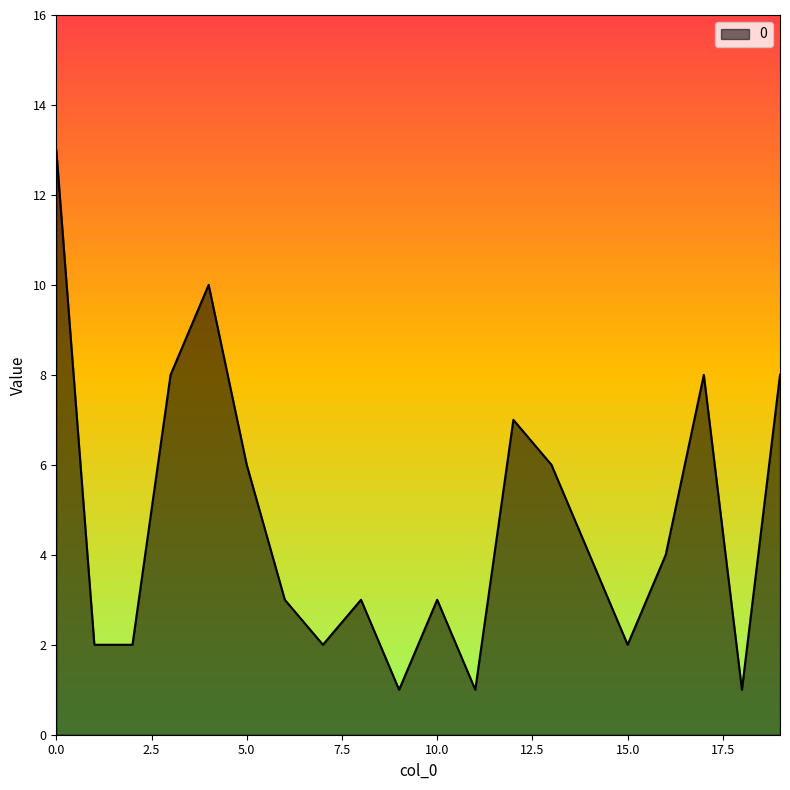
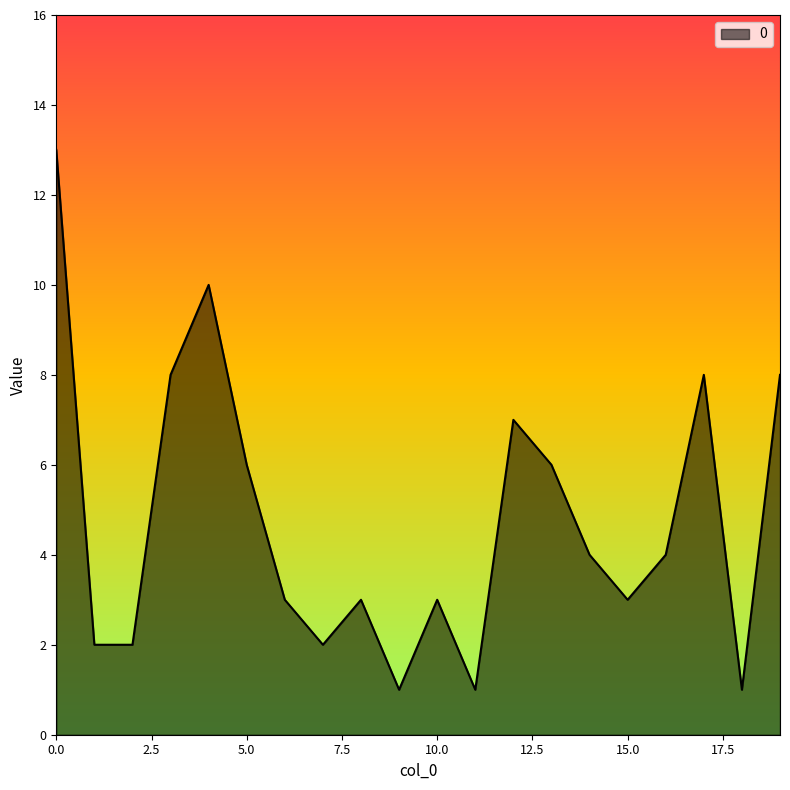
15.0: 2 -> 3
